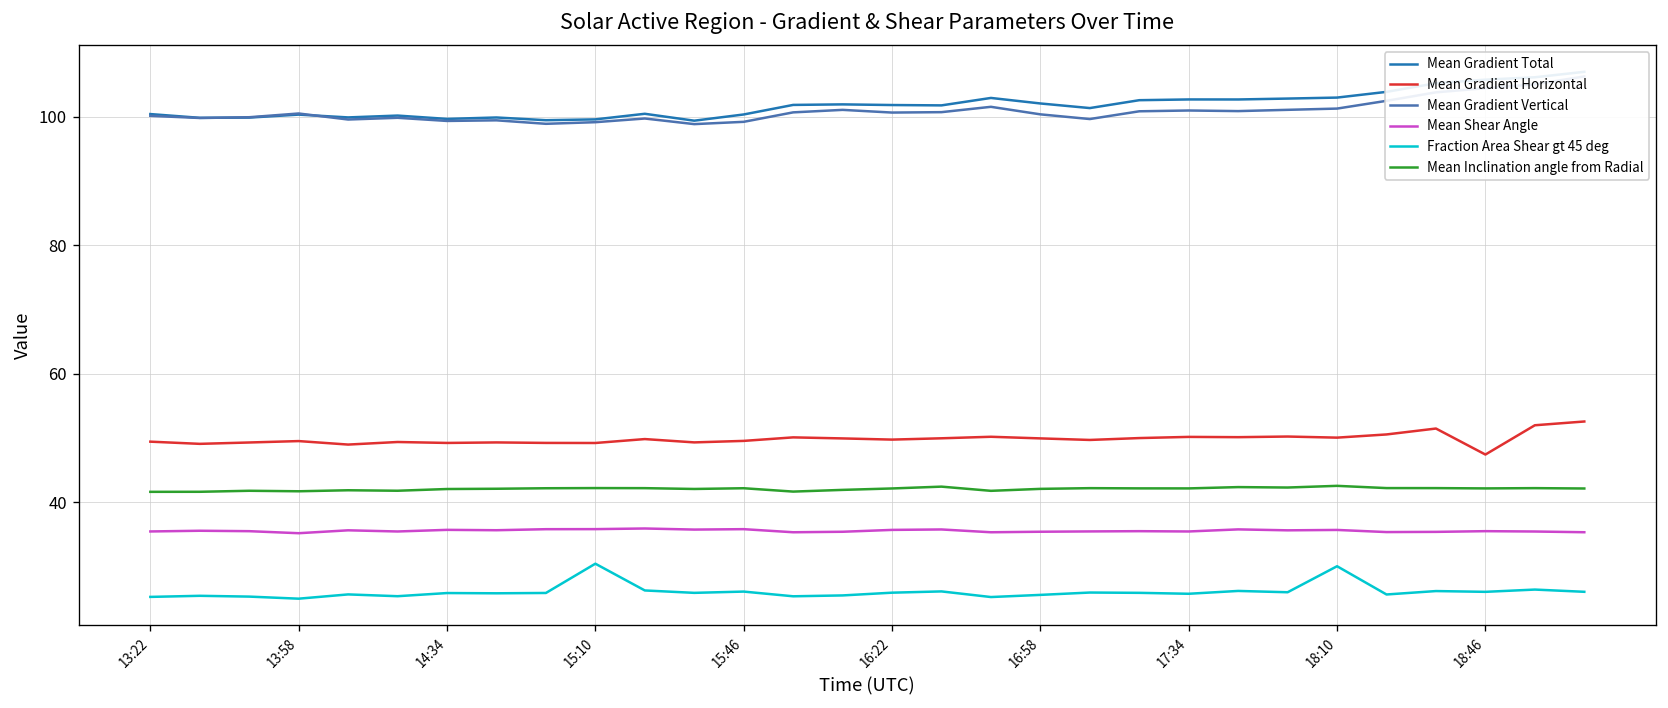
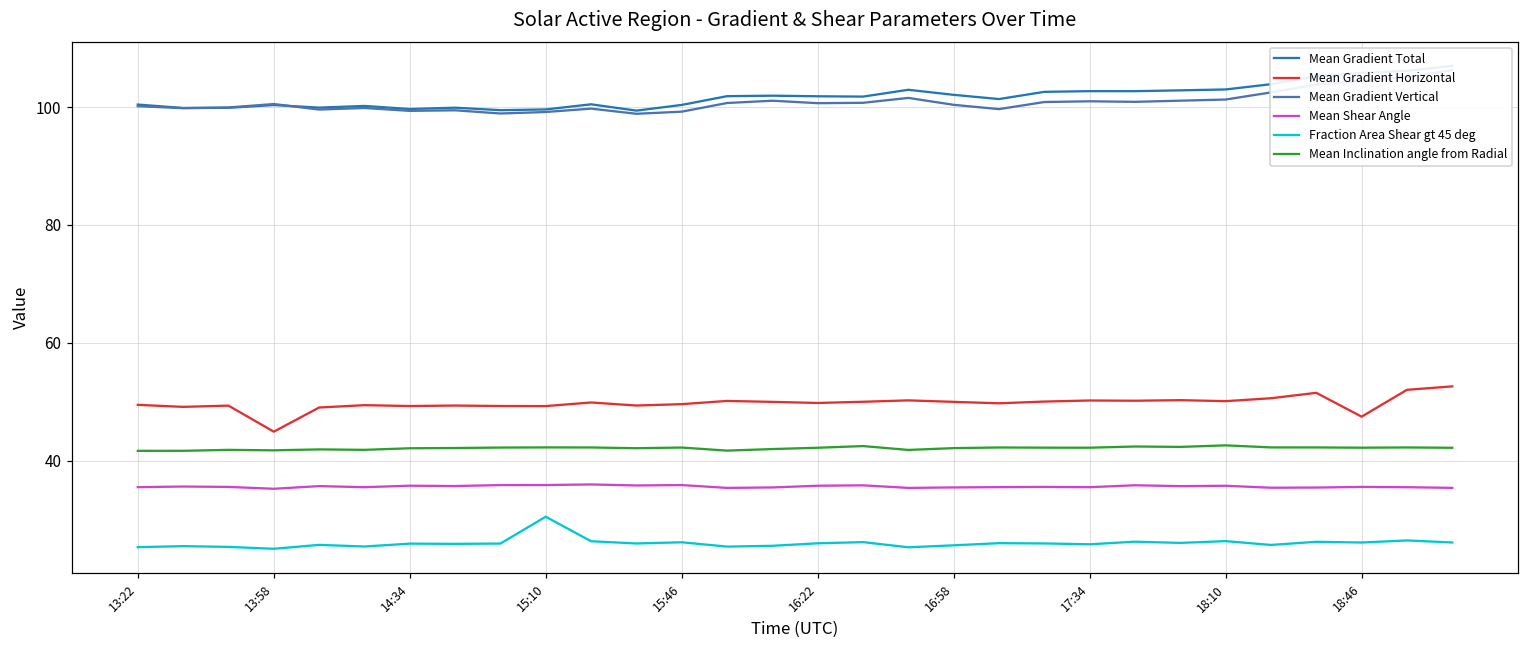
Mean Gradient Horizontal, 13:58: 50 -> 45
Fraction Area Shear gt 45 deg, 18:10: 30 -> 26
